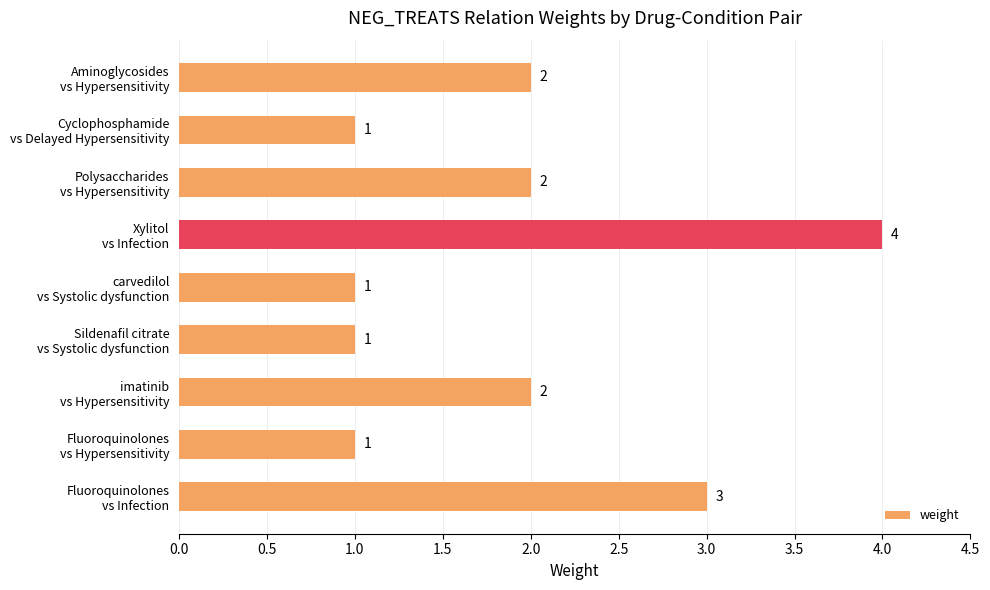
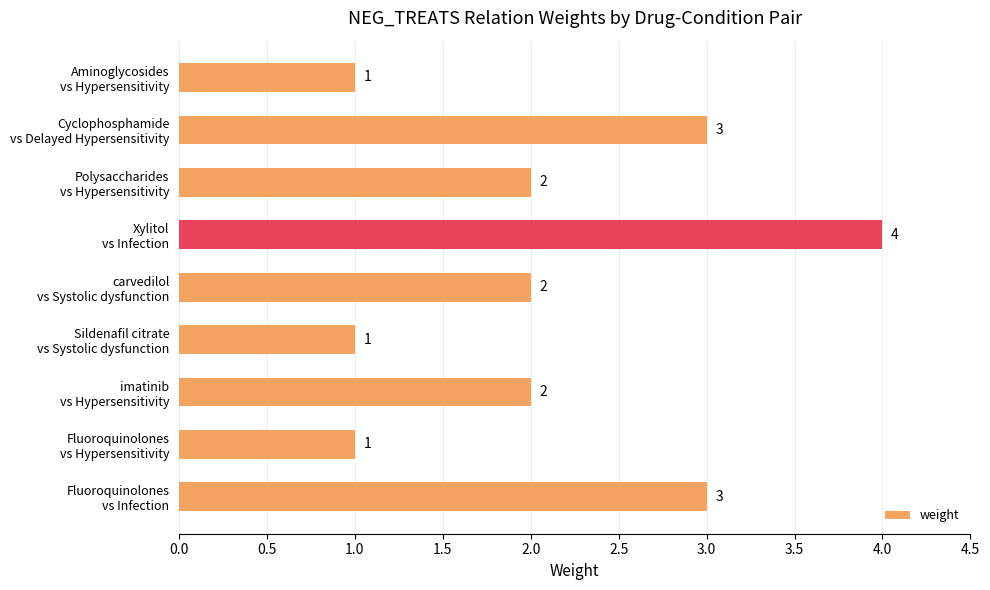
Aminoglycosides vs Hypersensitivity: 2 -> 1
Cyclophosphamide vs Delayed Hypersensitivity: 1 -> 3
carvedilol vs Systolic dysfunction: 1 -> 2
